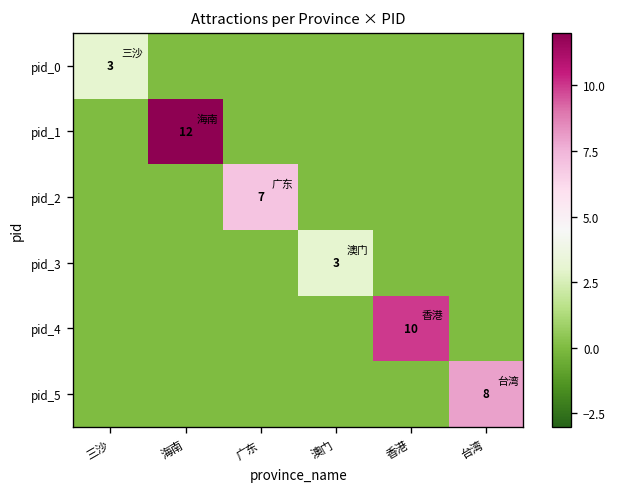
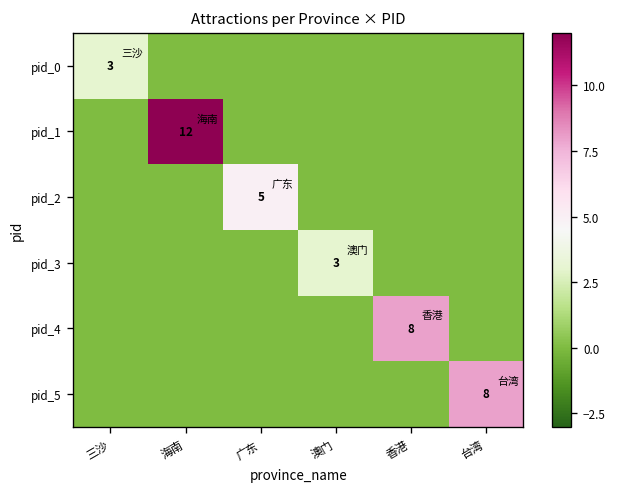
pid_2, 广东: 7 -> 5
pid_4, 香港: 10 -> 8
